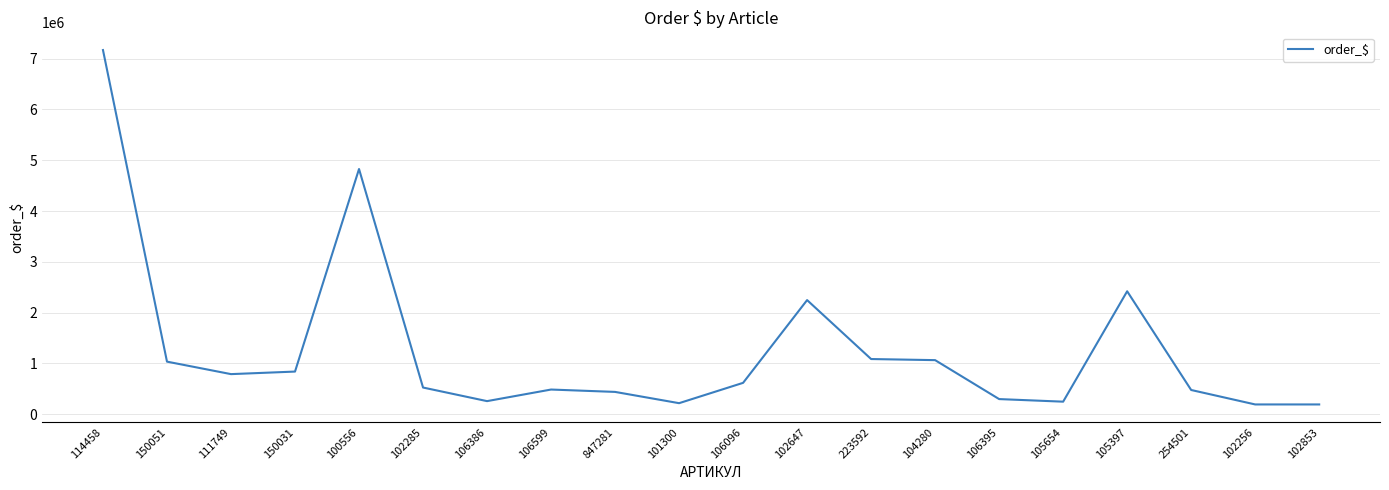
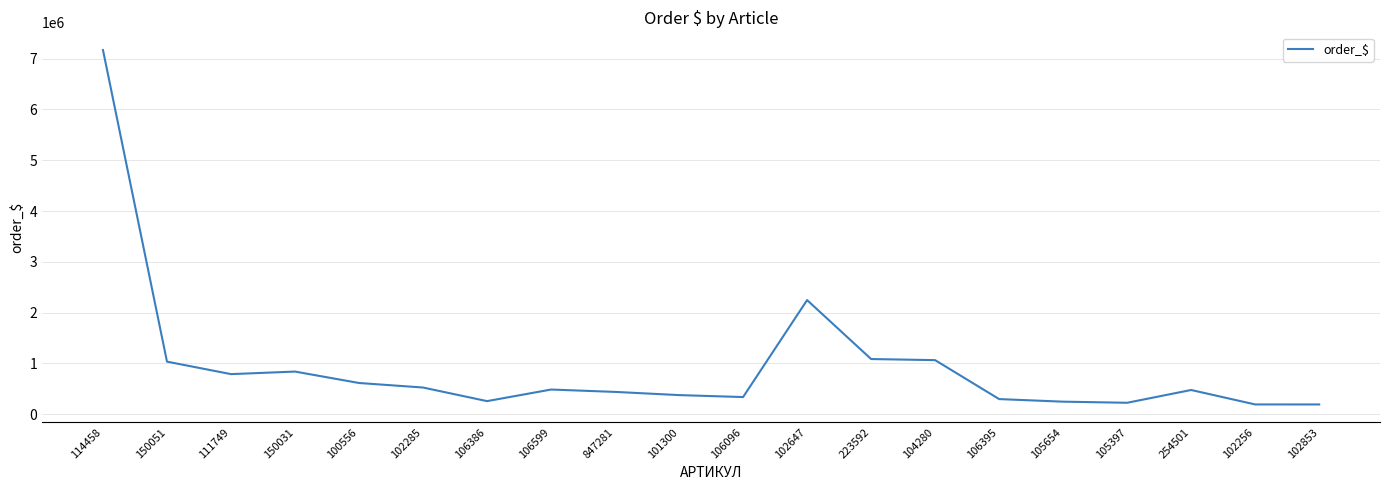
100556: 4800000 -> 600000
101300: 200000 -> 400000
106096: 600000 -> 300000
105397: 2400000 -> 200000
